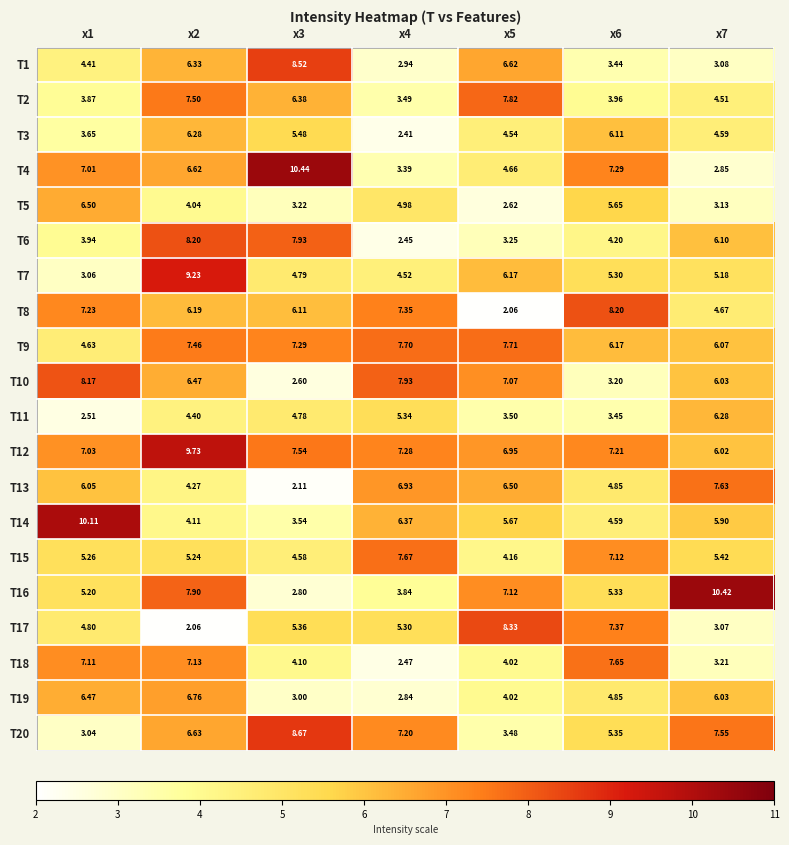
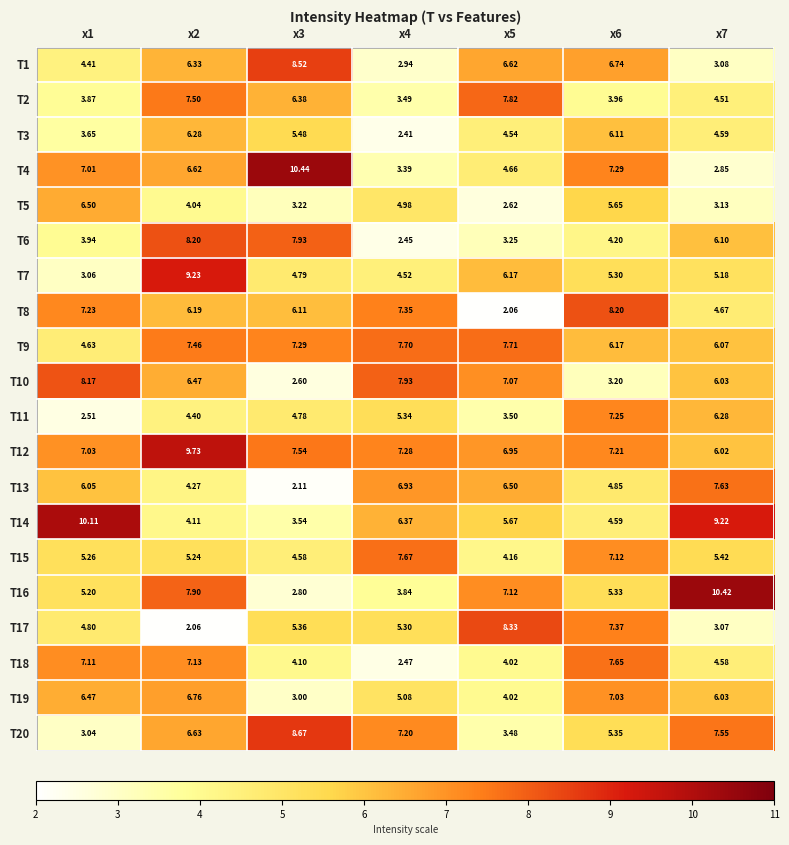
T1, x6: 3.44 -> 6.74
T11, x6: 3.45 -> 7.25
T14, x7: 5.90 -> 9.22
T18, x7: 3.21 -> 4.58
T19, x4: 2.84 -> 5.08
T19, x6: 4.85 -> 7.03
